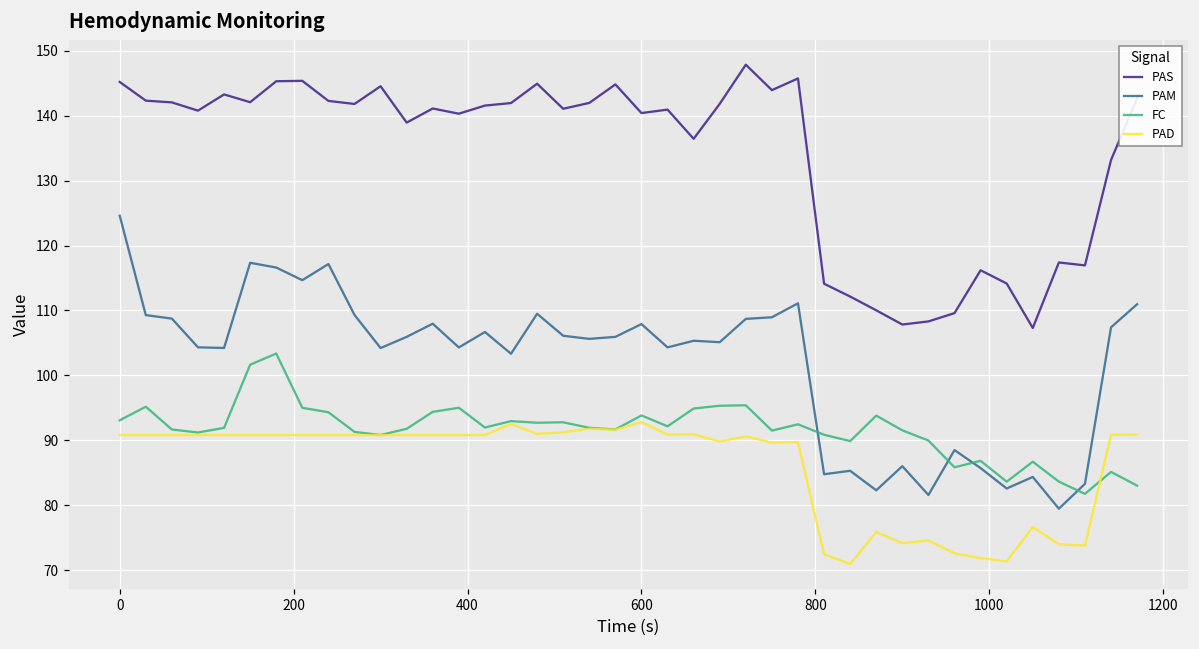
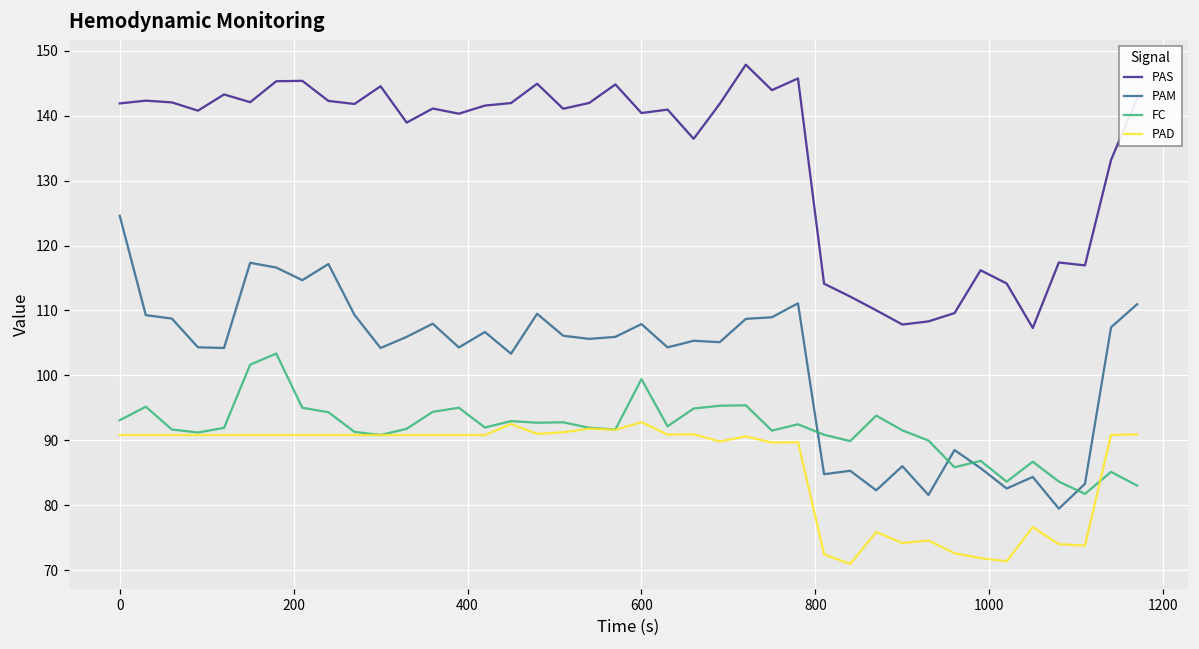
PAS, 0: 145 -> 142
FC, 600: 94 -> 99
